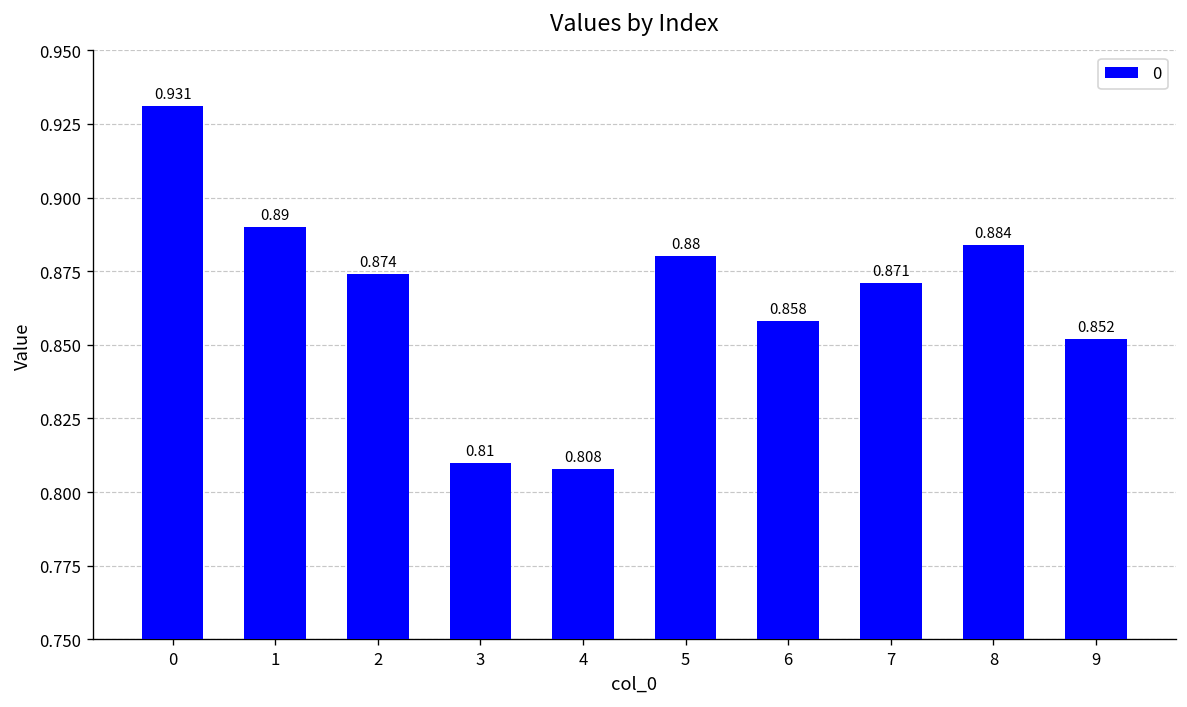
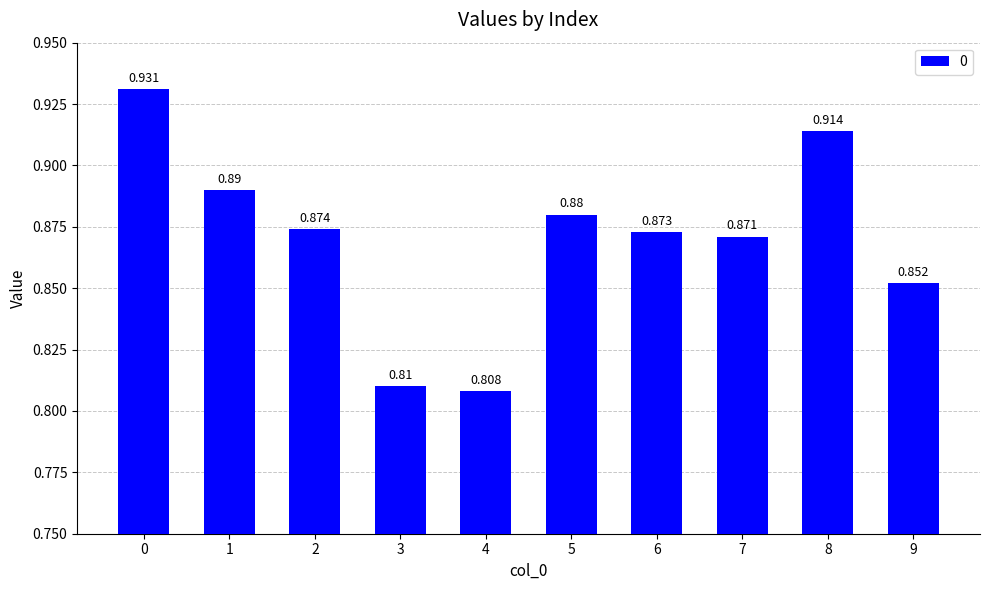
6: 0.858 -> 0.873
8: 0.884 -> 0.914
